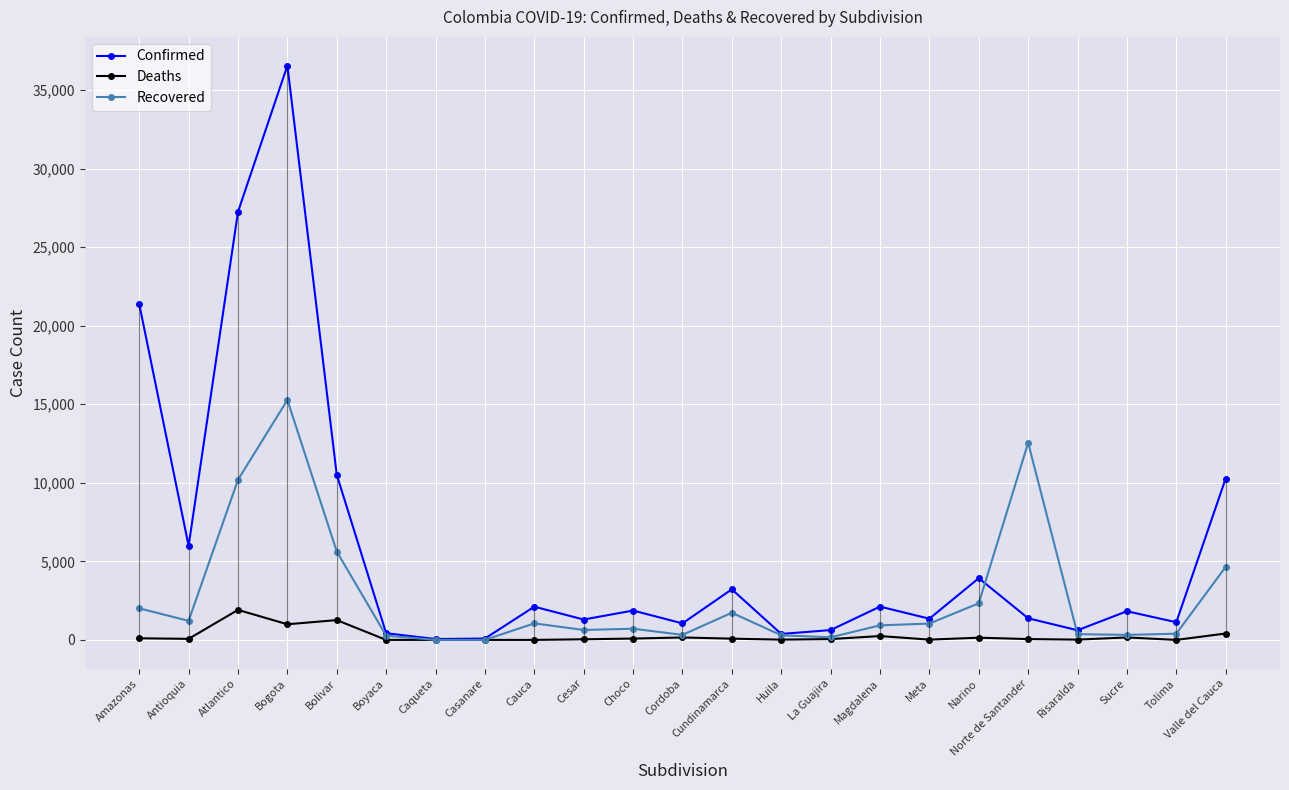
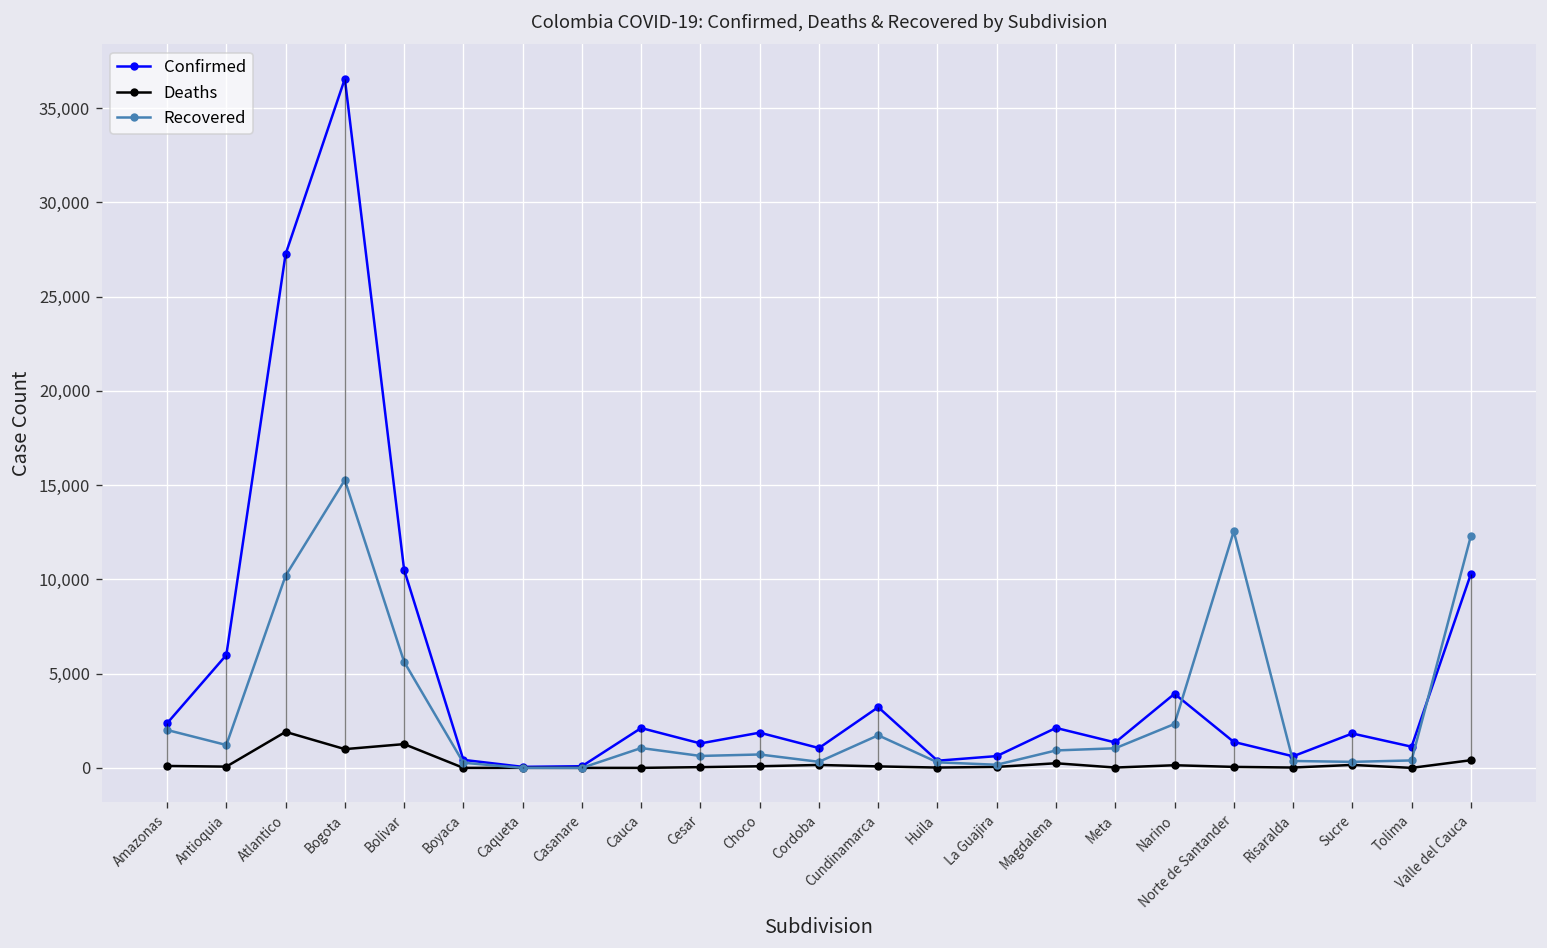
Confirmed, Amazonas: 21,400 -> 2,400
Recovered, Valle del Cauca: 4,600 -> 12,300
